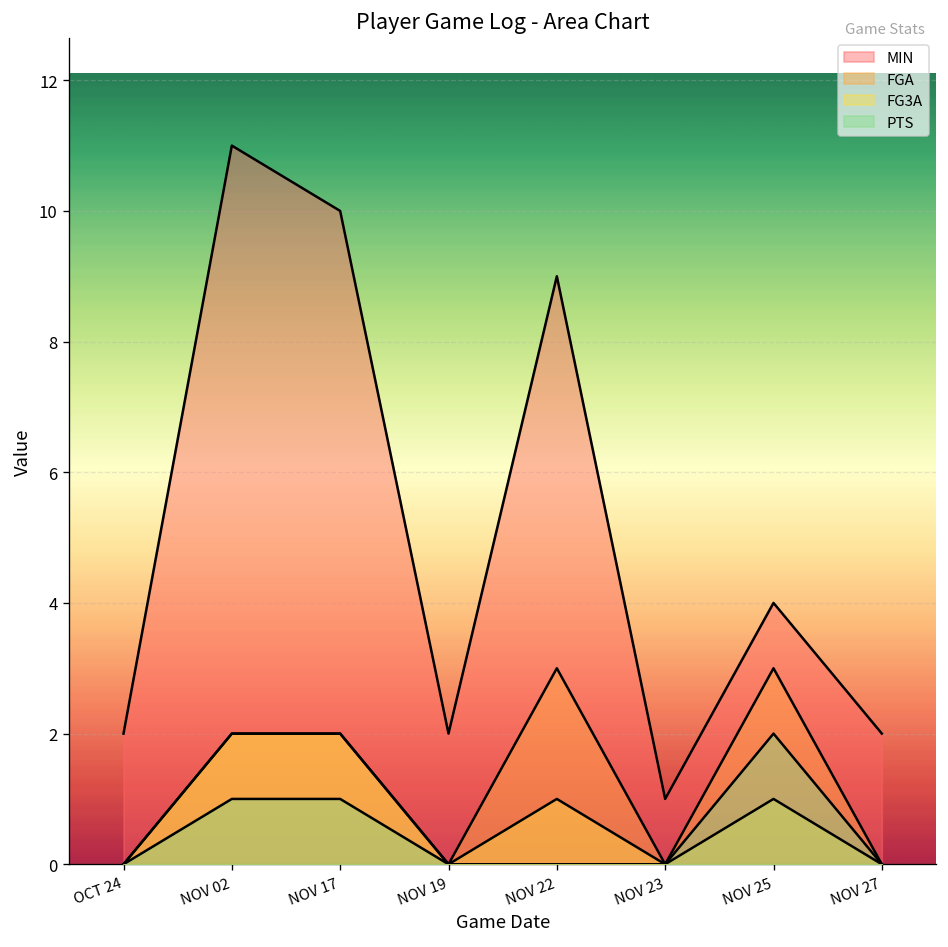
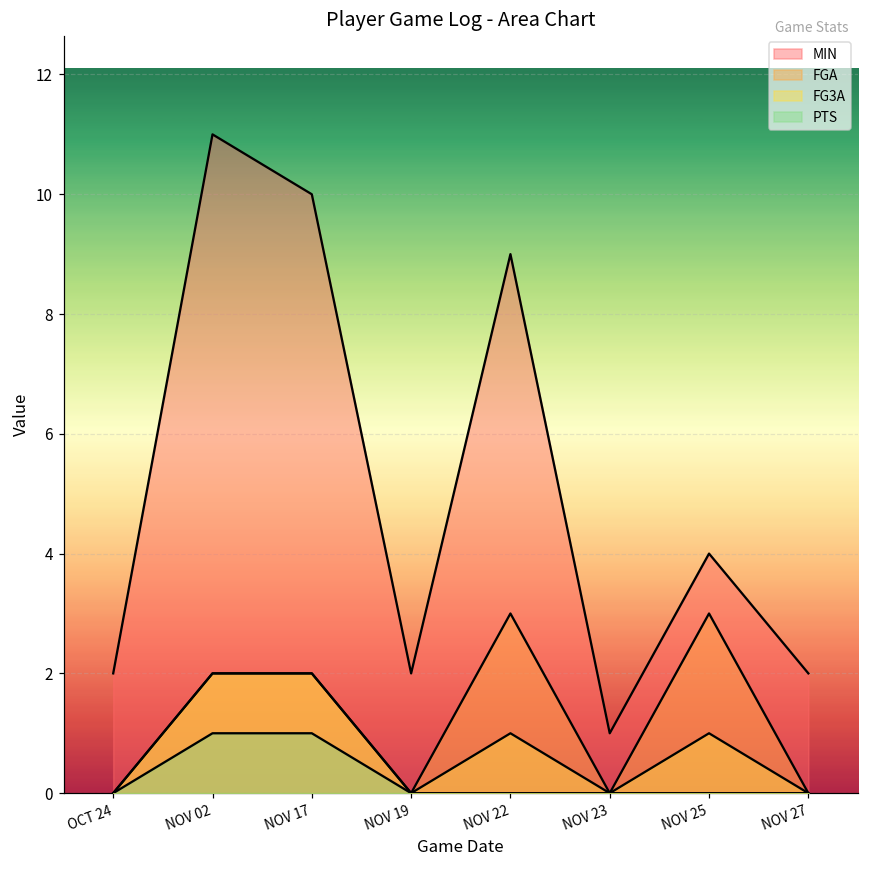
PTS, NOV 25: 2 -> 0
